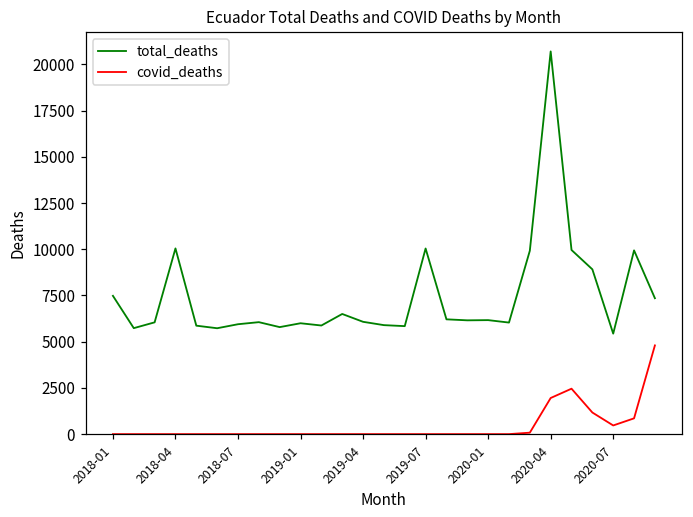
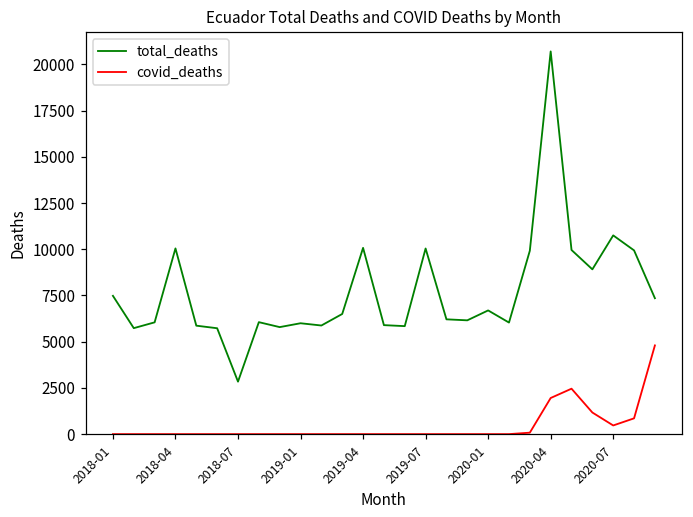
total_deaths, 2018-07: 5900 -> 2800
total_deaths, 2019-04: 6100 -> 10100
total_deaths, 2020-01: 6200 -> 6700
total_deaths, 2020-07: 5400 -> 10800
